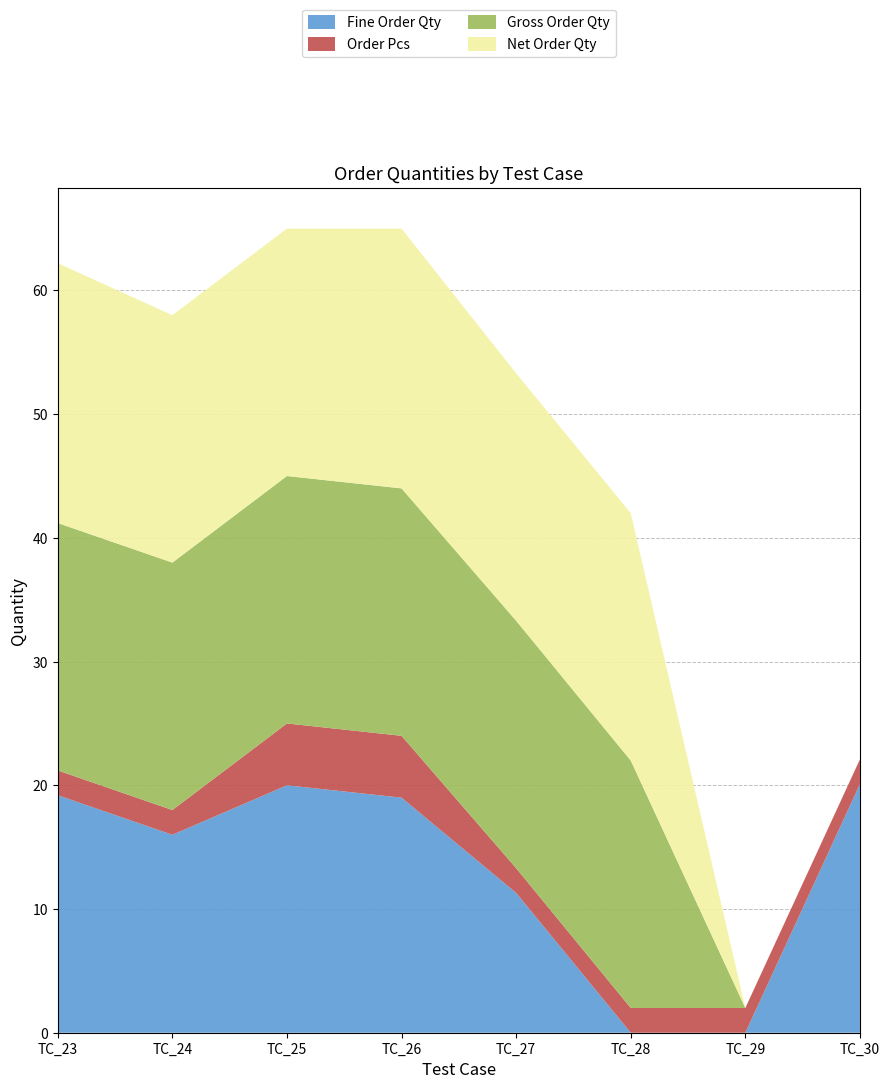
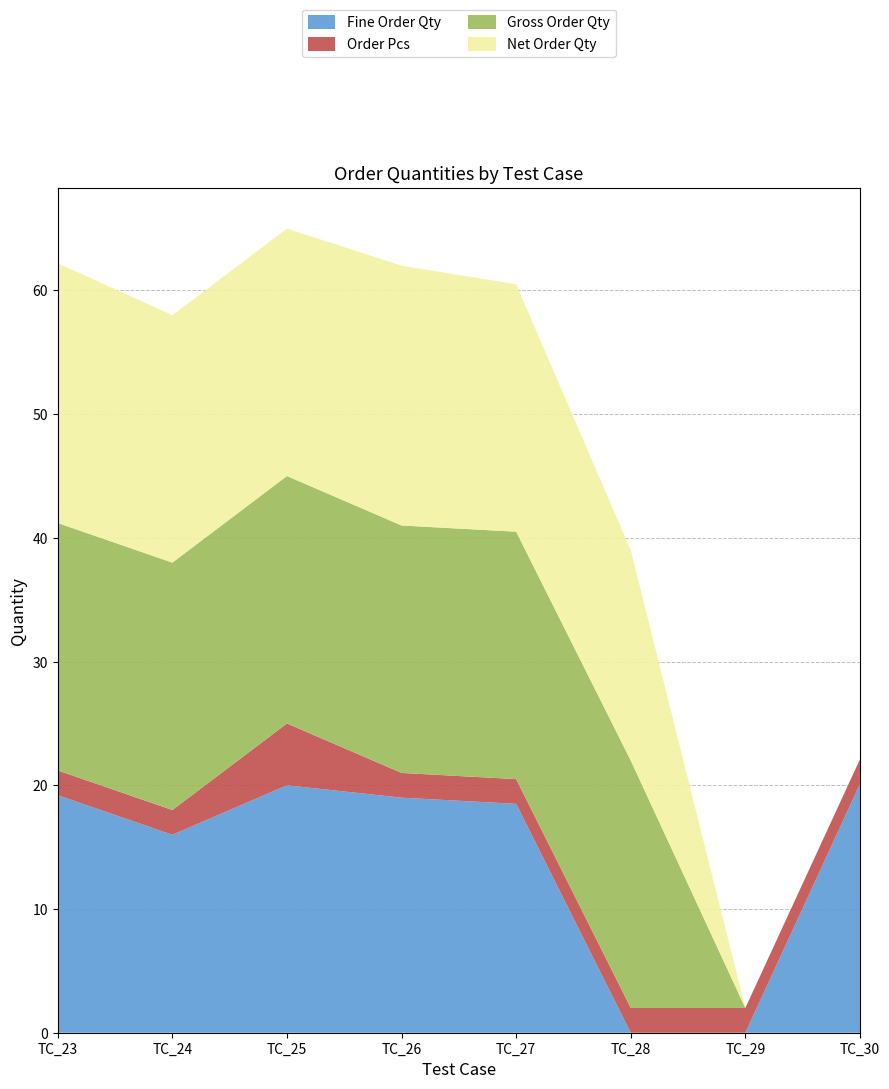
Order Pcs, TC_26: 5 -> 2
Fine Order Qty, TC_27: 11.3 -> 18.5
Net Order Qty, TC_28: 20 -> 17
